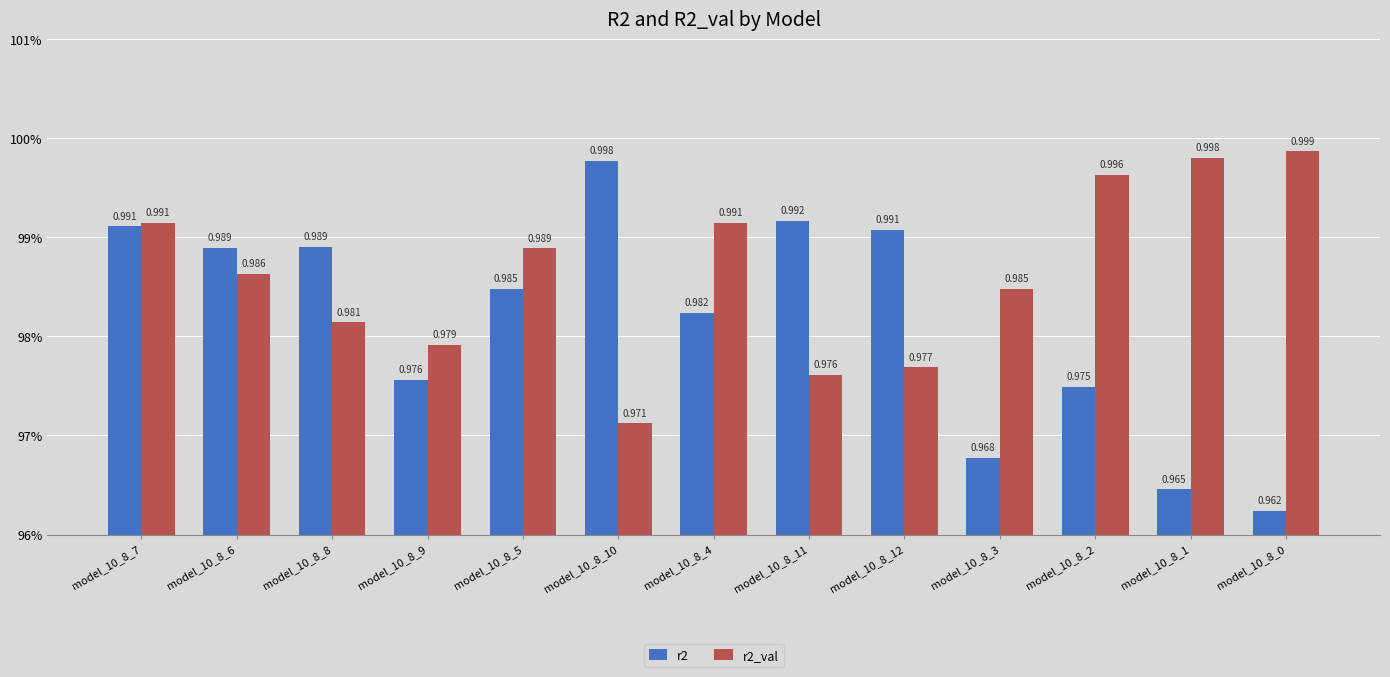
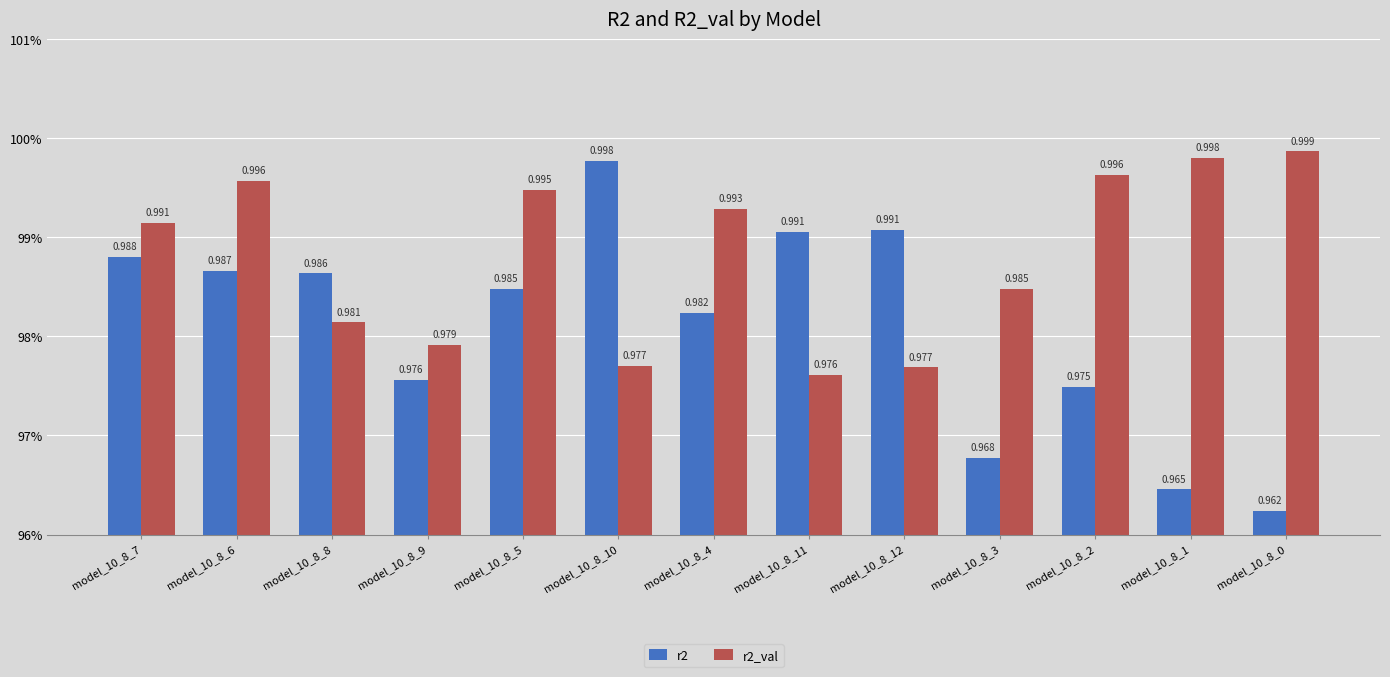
r2, model_10_8_7: 0.991 -> 0.988
r2, model_10_8_6: 0.989 -> 0.987
r2_val, model_10_8_6: 0.986 -> 0.996
r2, model_10_8_8: 0.989 -> 0.986
r2_val, model_10_8_5: 0.989 -> 0.995
r2_val, model_10_8_10: 0.971 -> 0.977
r2_val, model_10_8_4: 0.991 -> 0.993
r2, model_10_8_11: 0.992 -> 0.991
